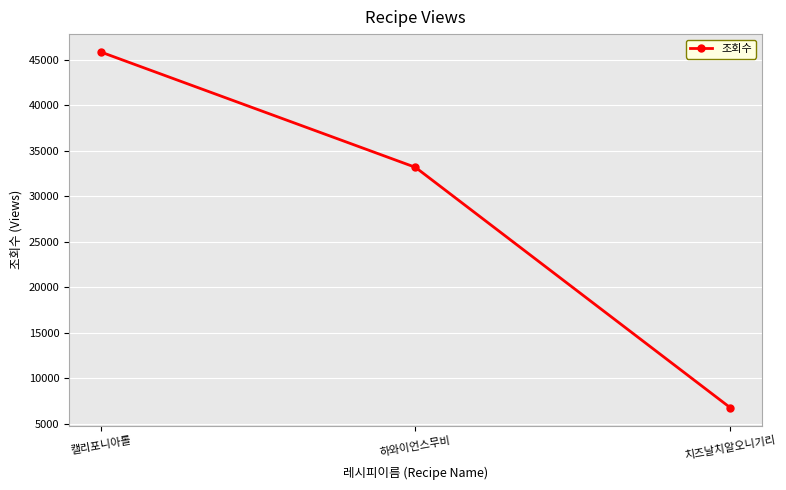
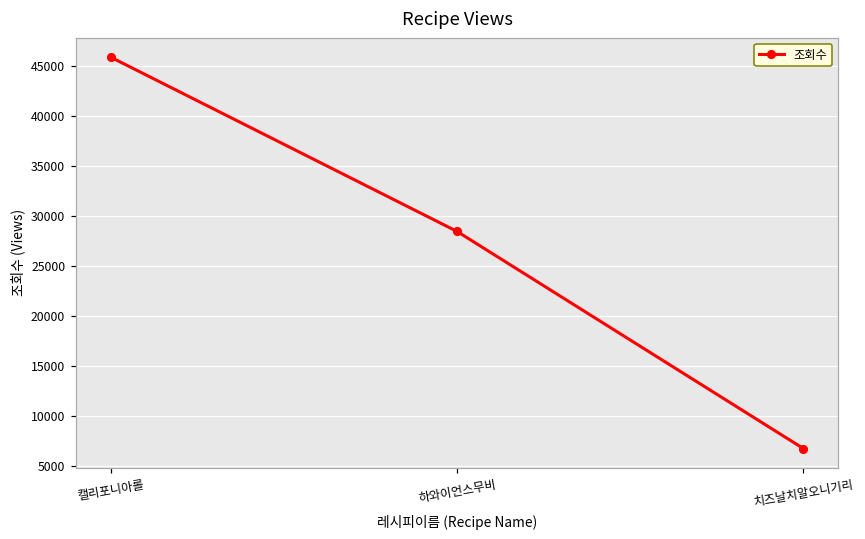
하와이언스무비: 33000 -> 28000
